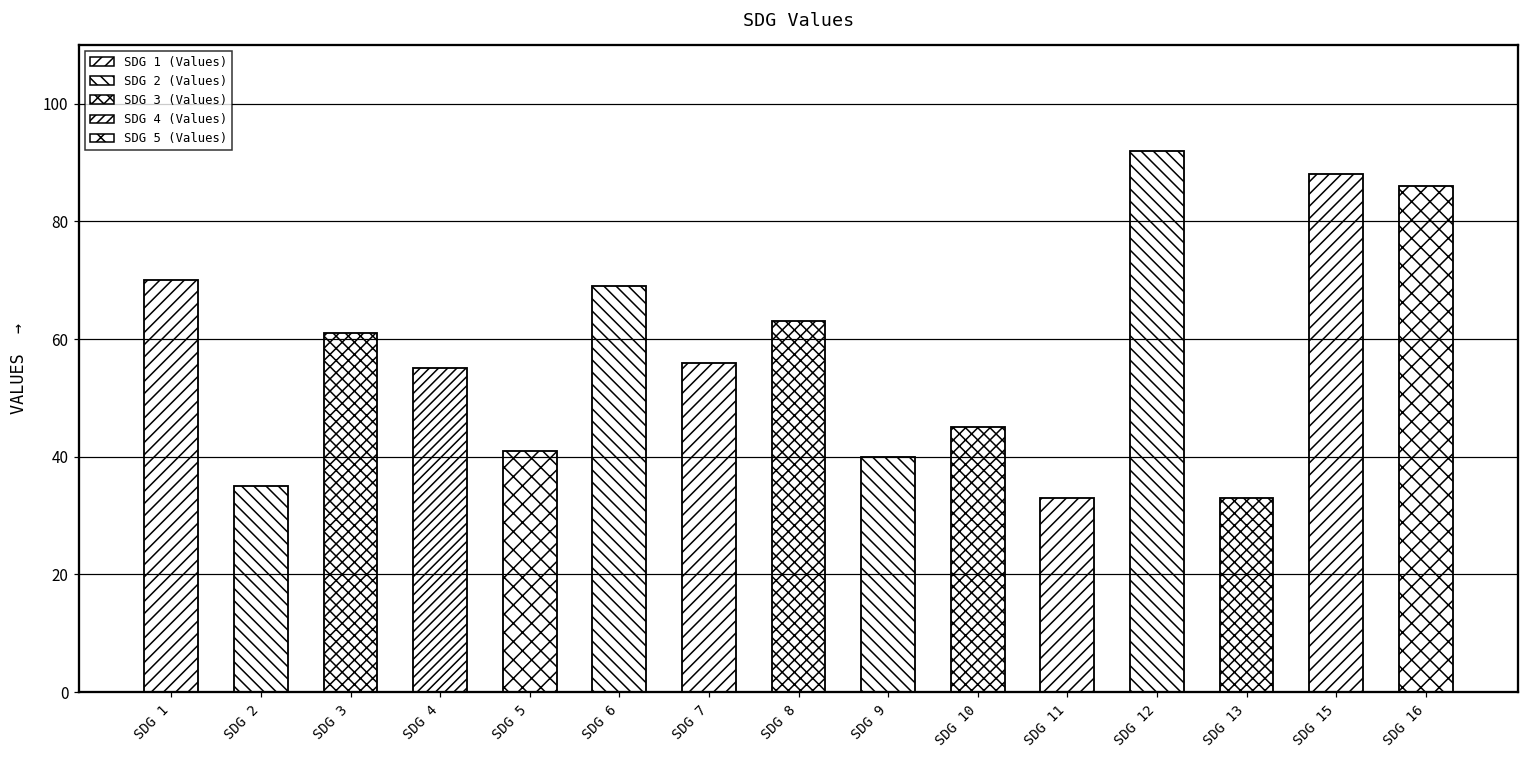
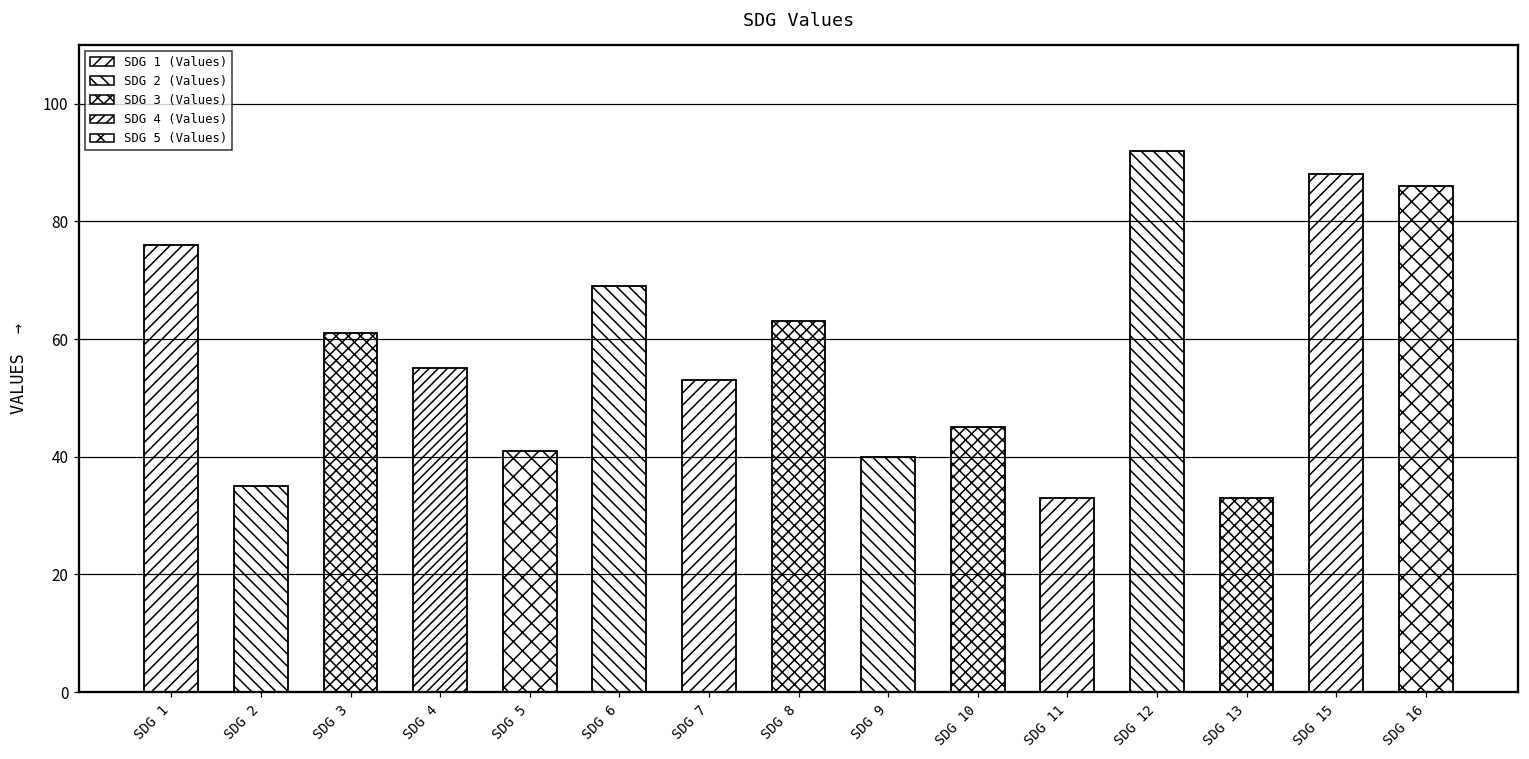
SDG 1: 70 -> 76
SDG 7: 56 -> 53
